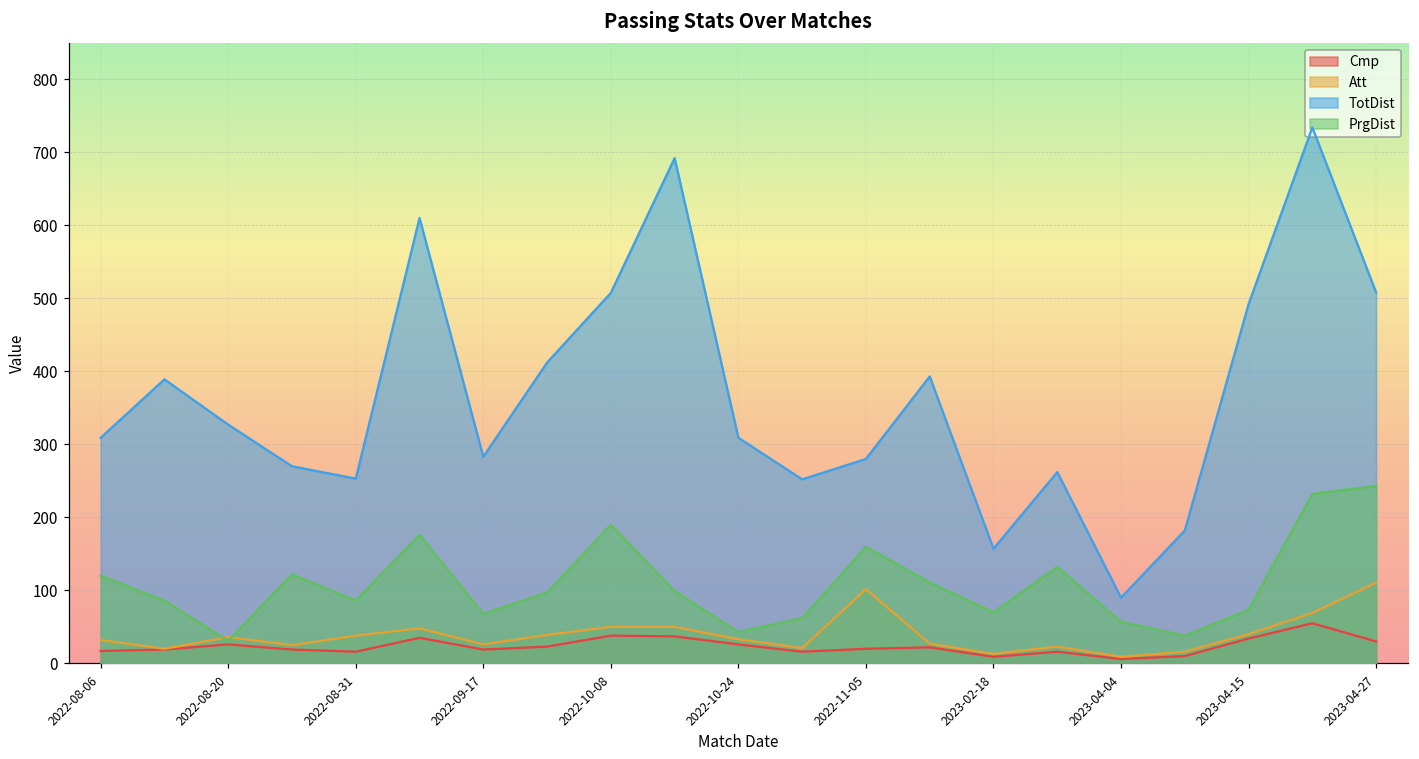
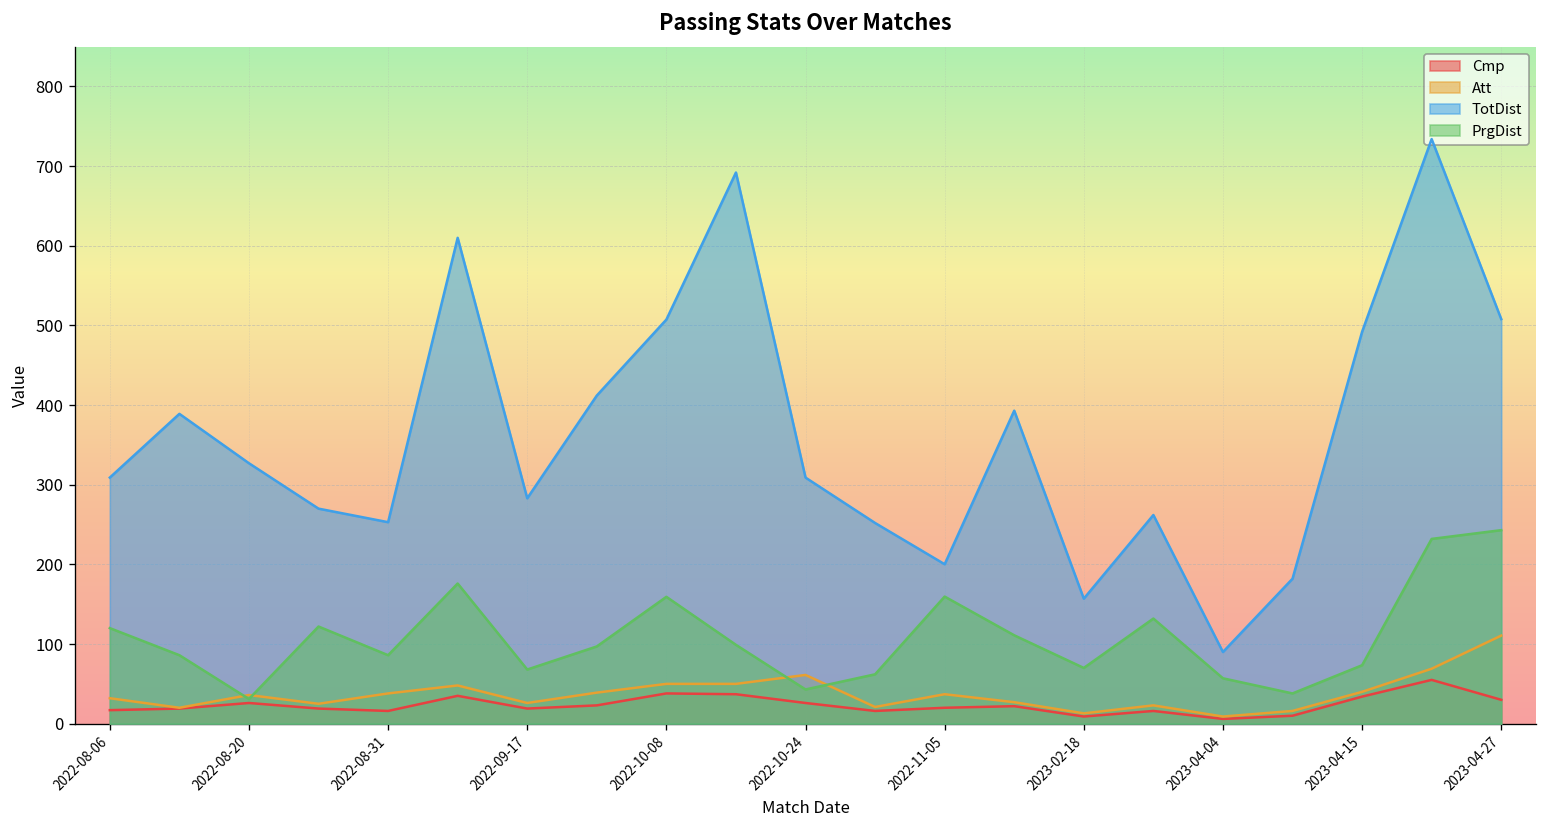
PrgDist, 2022-10-08: 190 -> 160
Att, 2022-10-24: 30 -> 60
Att, 2022-11-05: 100 -> 40
TotDist, 2022-11-05: 280 -> 200
